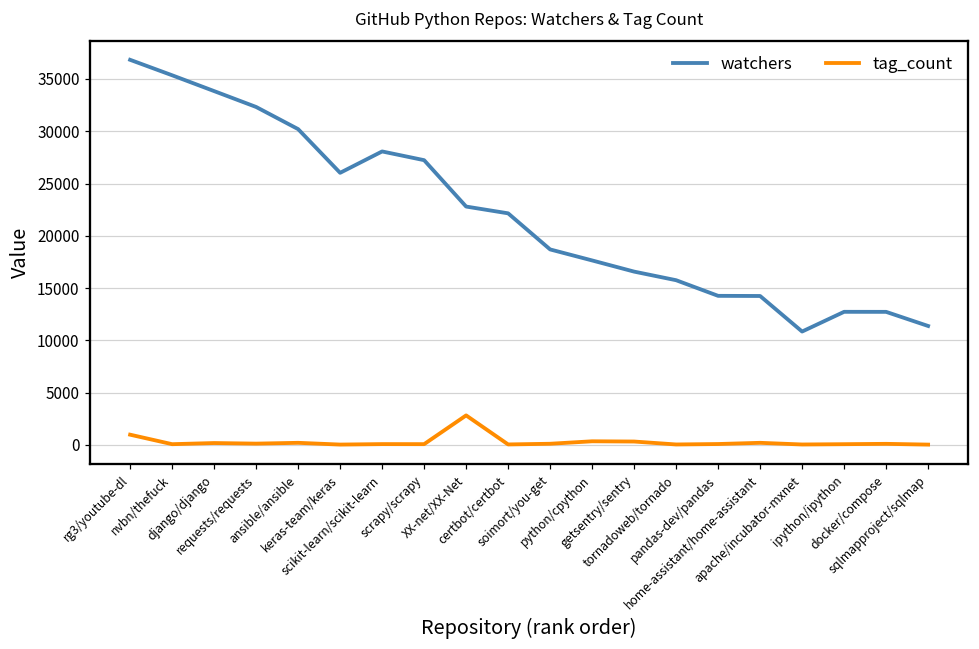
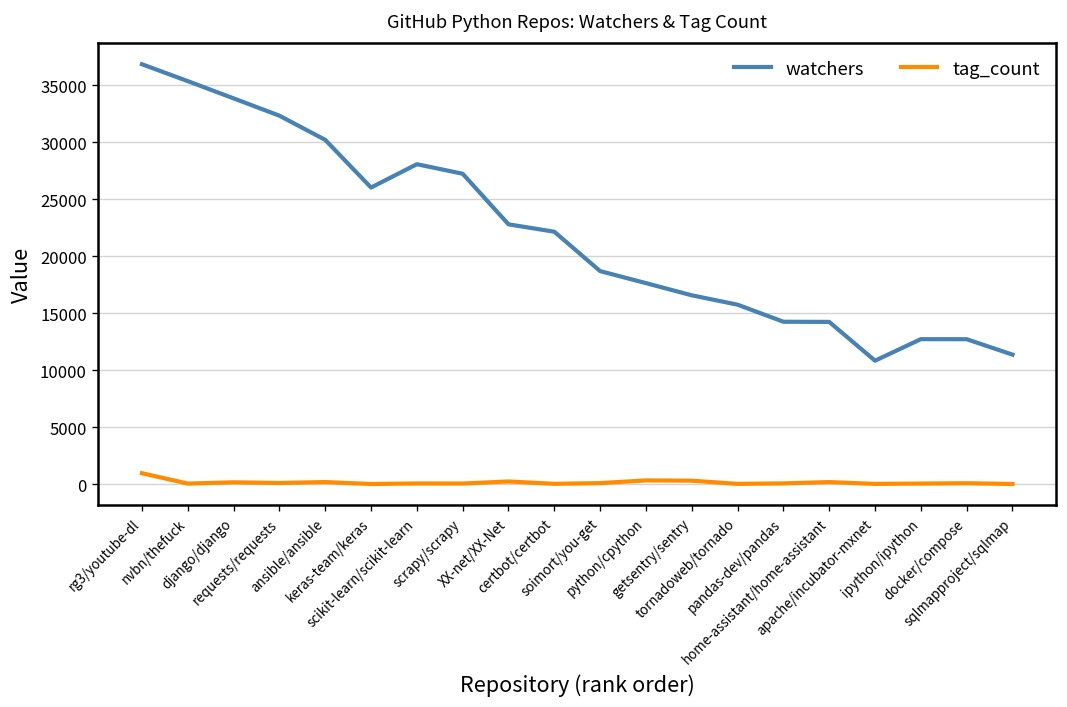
tag_count, XX-net/XX-Net: 3000 -> 0
